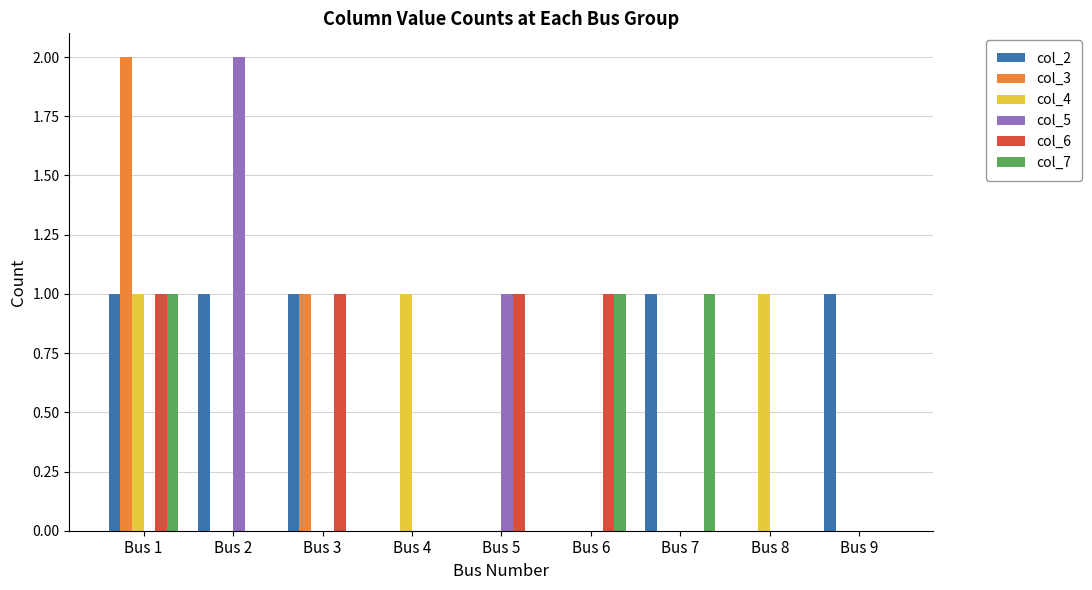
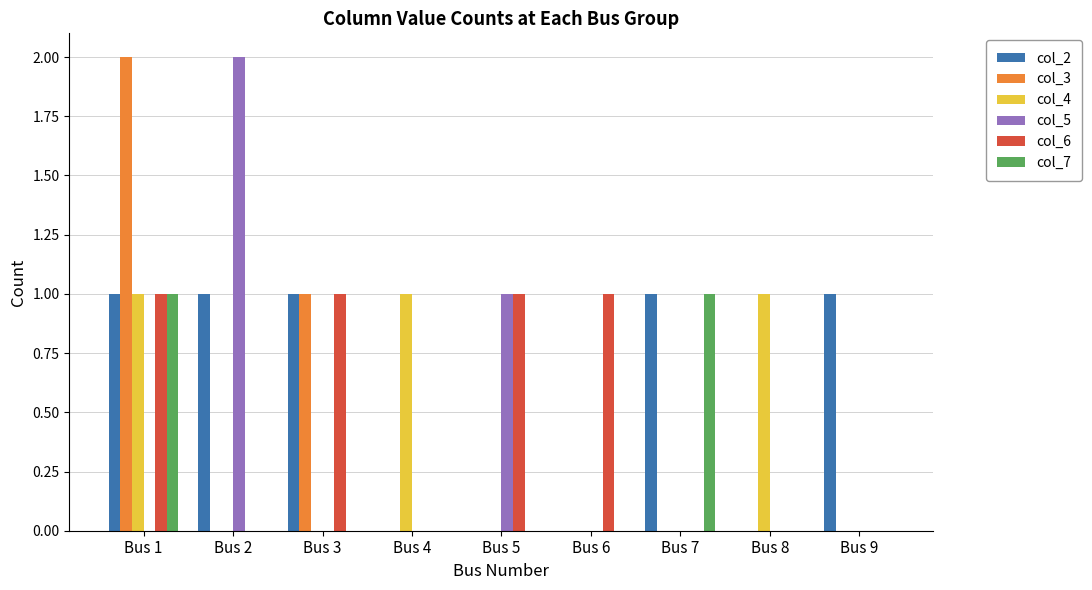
col_7, Bus 6: 1 -> 0
